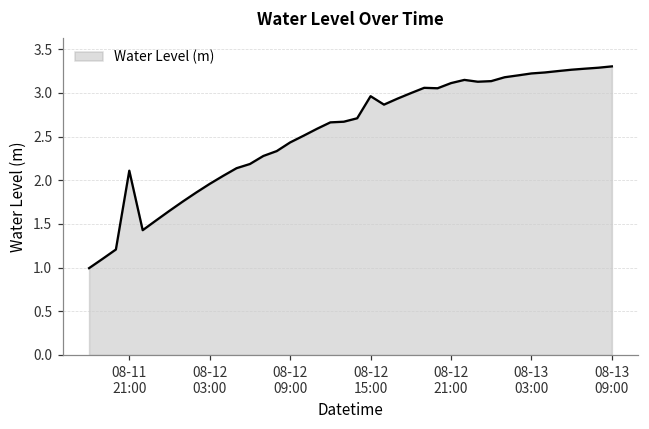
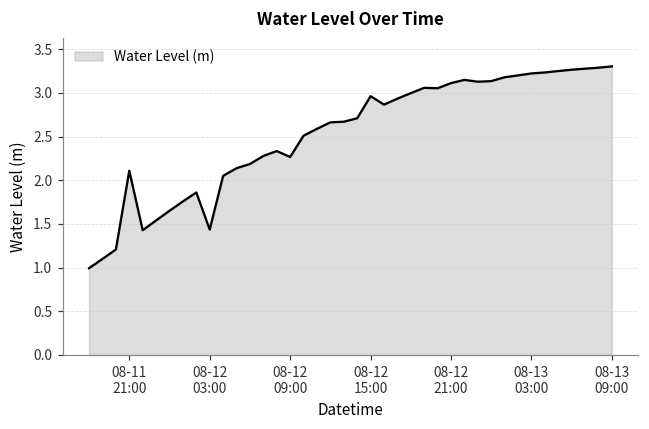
08-12 03:00: 2.0 -> 1.4
08-12 09:00: 2.4 -> 2.3
